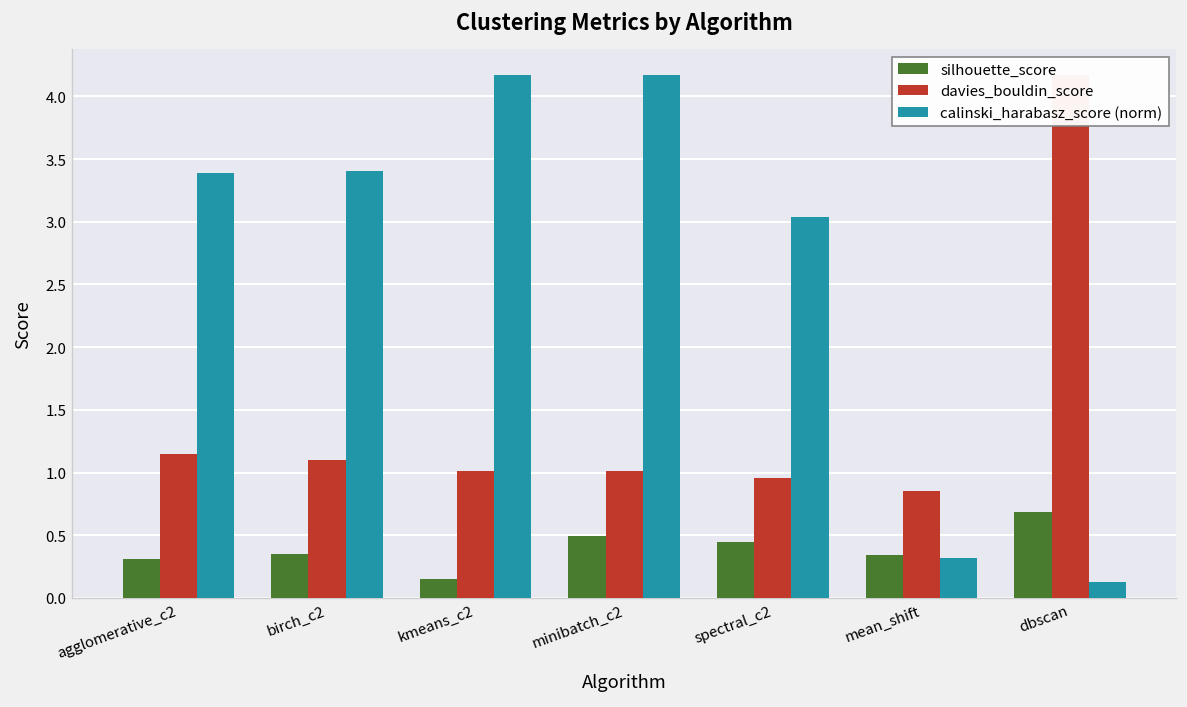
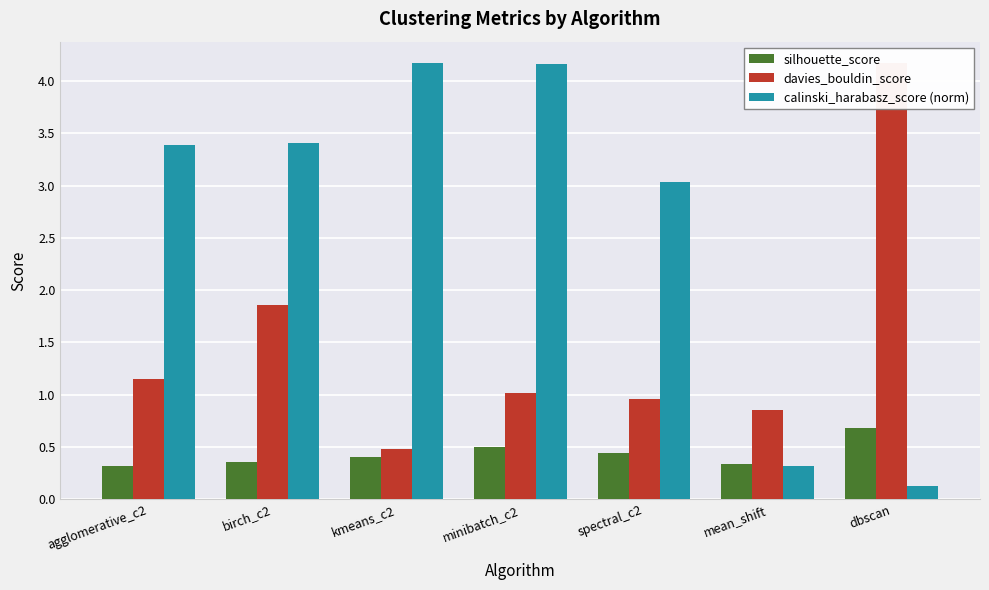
davies_bouldin_score, birch_c2: 1.10 -> 1.86
silhouette_score, kmeans_c2: 0.15 -> 0.41
davies_bouldin_score, kmeans_c2: 1.01 -> 0.48
